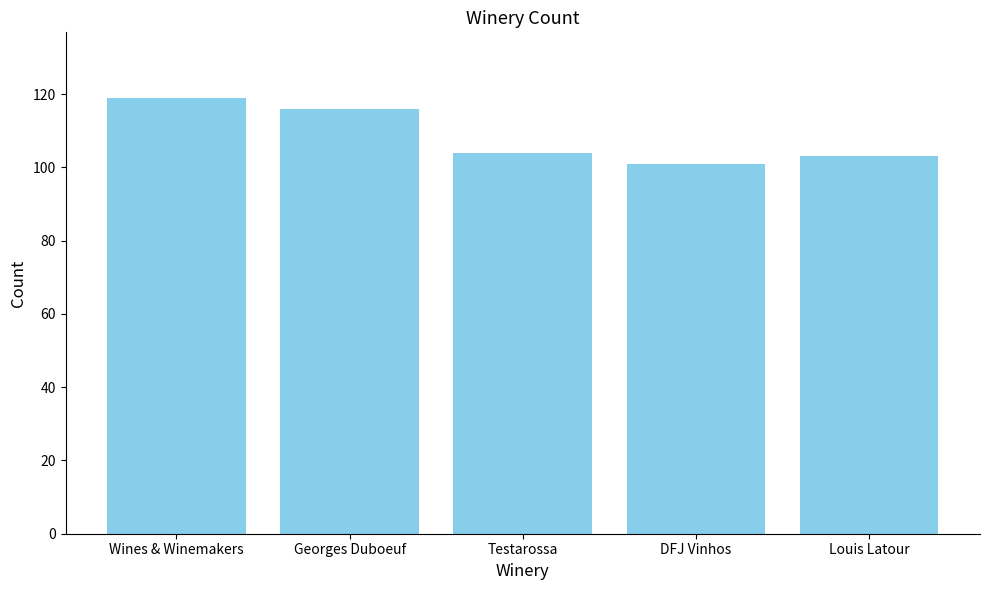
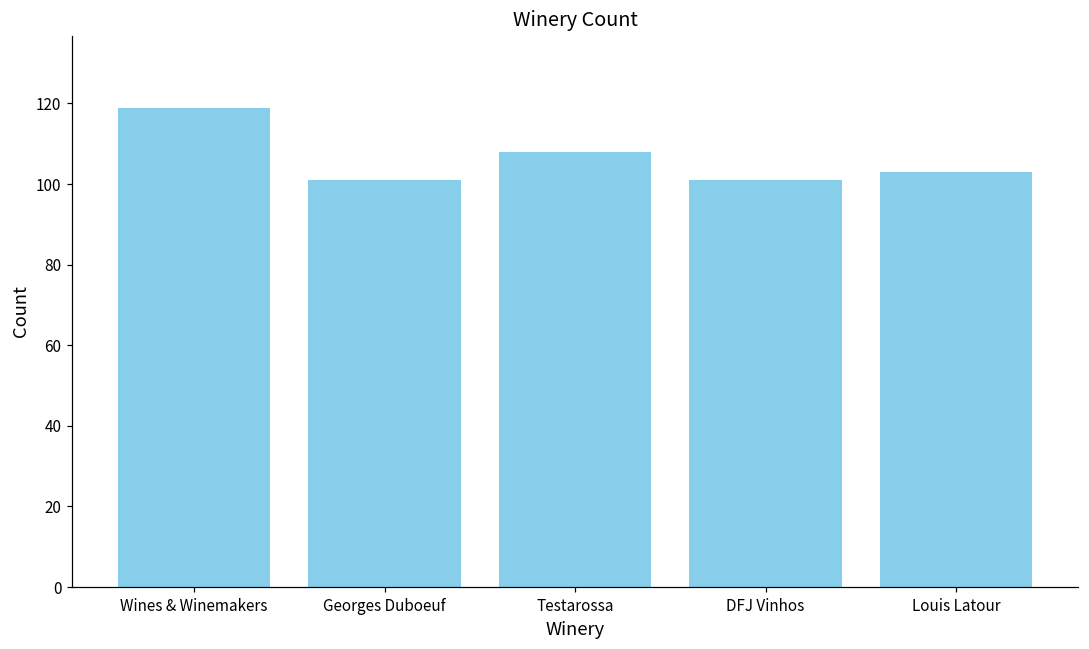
Georges Duboeuf: 116 -> 101
Testarossa: 104 -> 108
